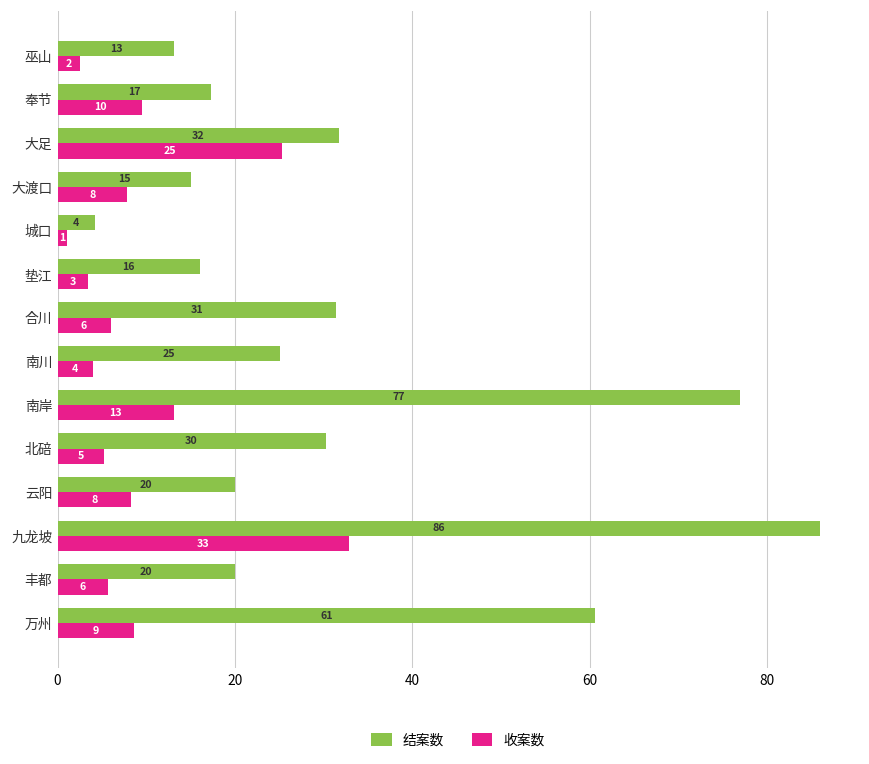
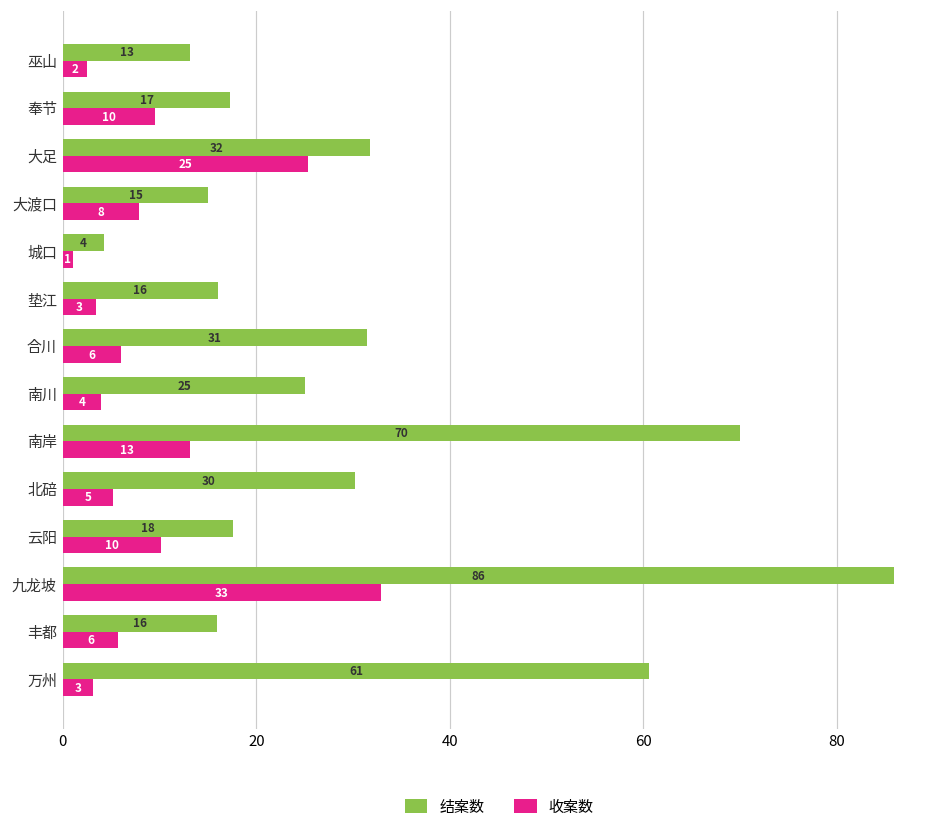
结案数, 南岸: 77 -> 70
结案数, 云阳: 20 -> 18
收案数, 云阳: 8 -> 10
结案数, 丰都: 20 -> 16
收案数, 万州: 9 -> 3
